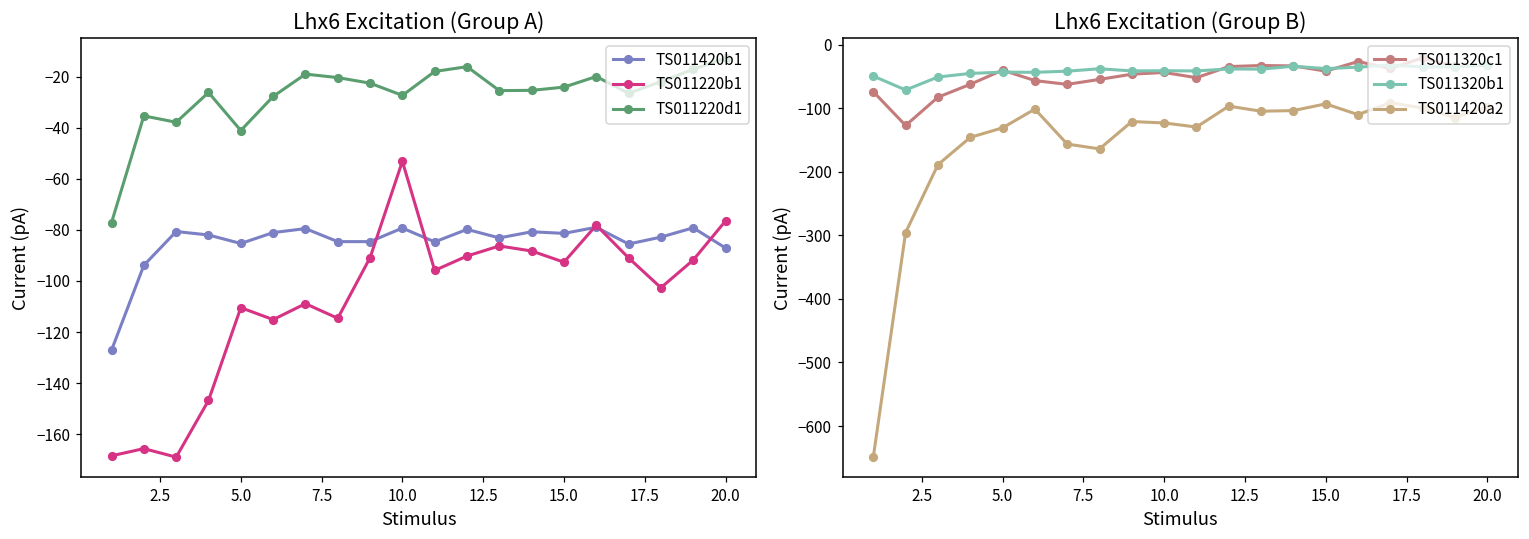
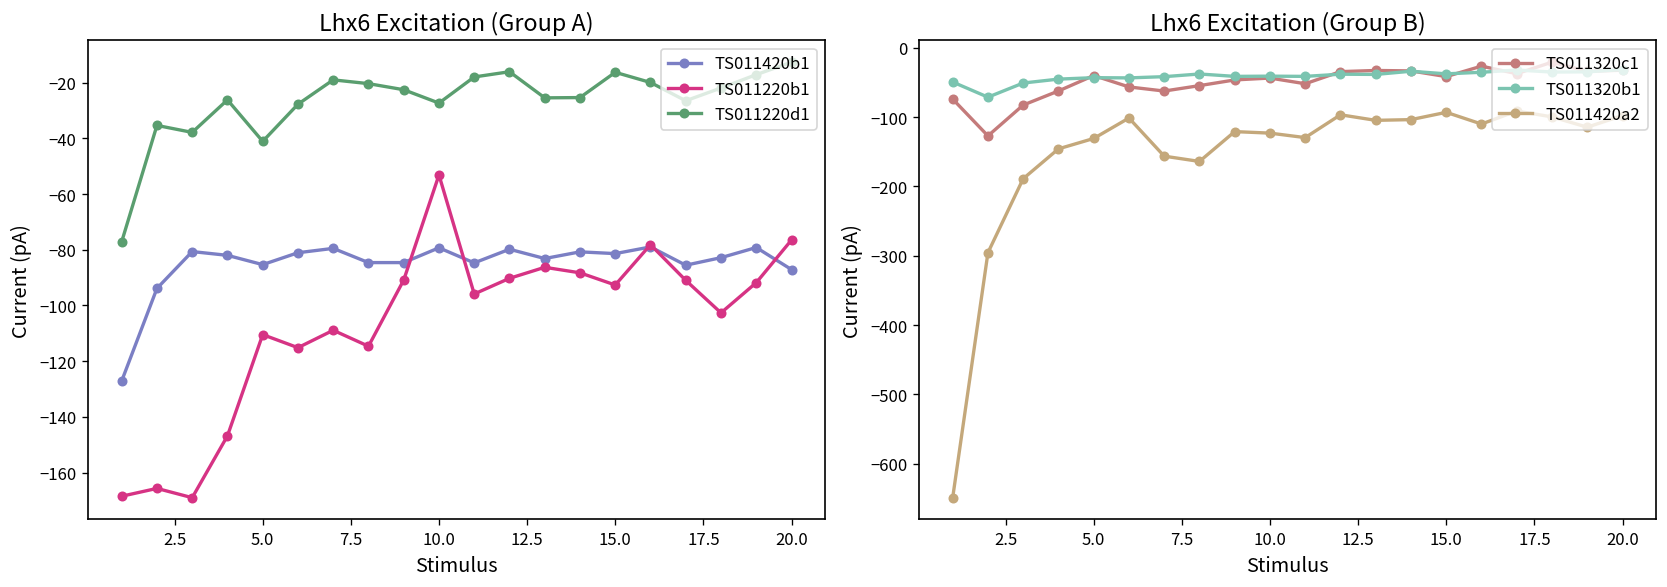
Lhx6 Excitation (Group A), TS011220d1, 15.0: -24 -> -16
